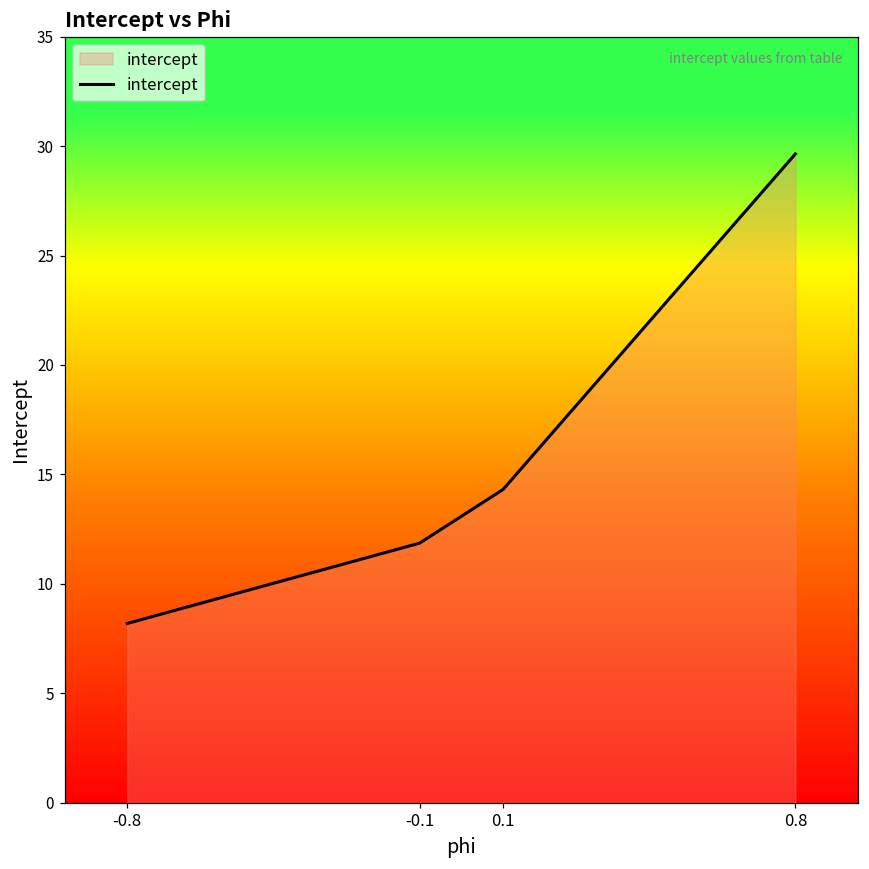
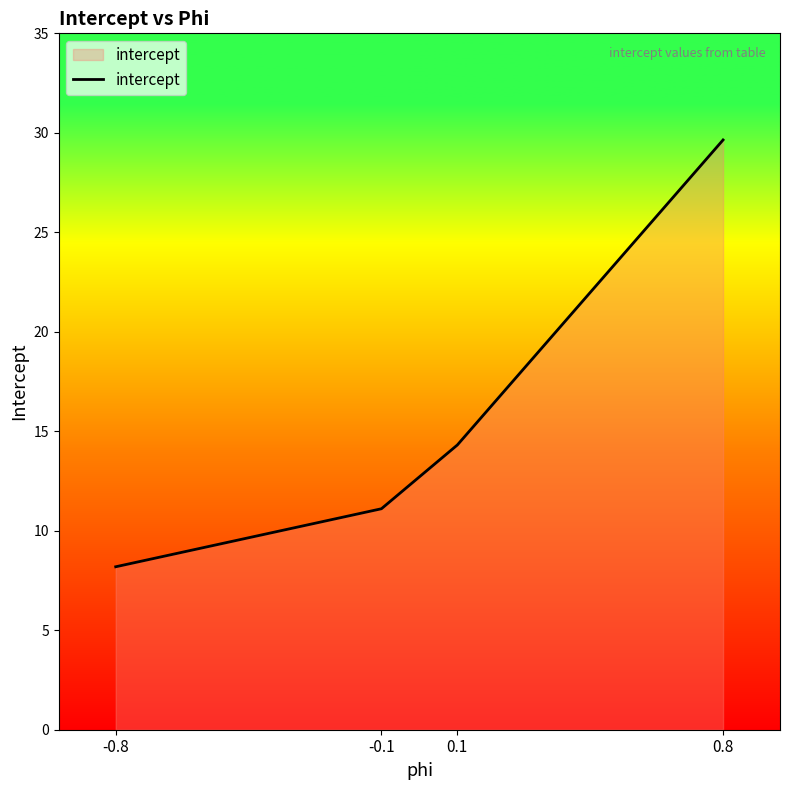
-0.1: 11.9 -> 11.1
